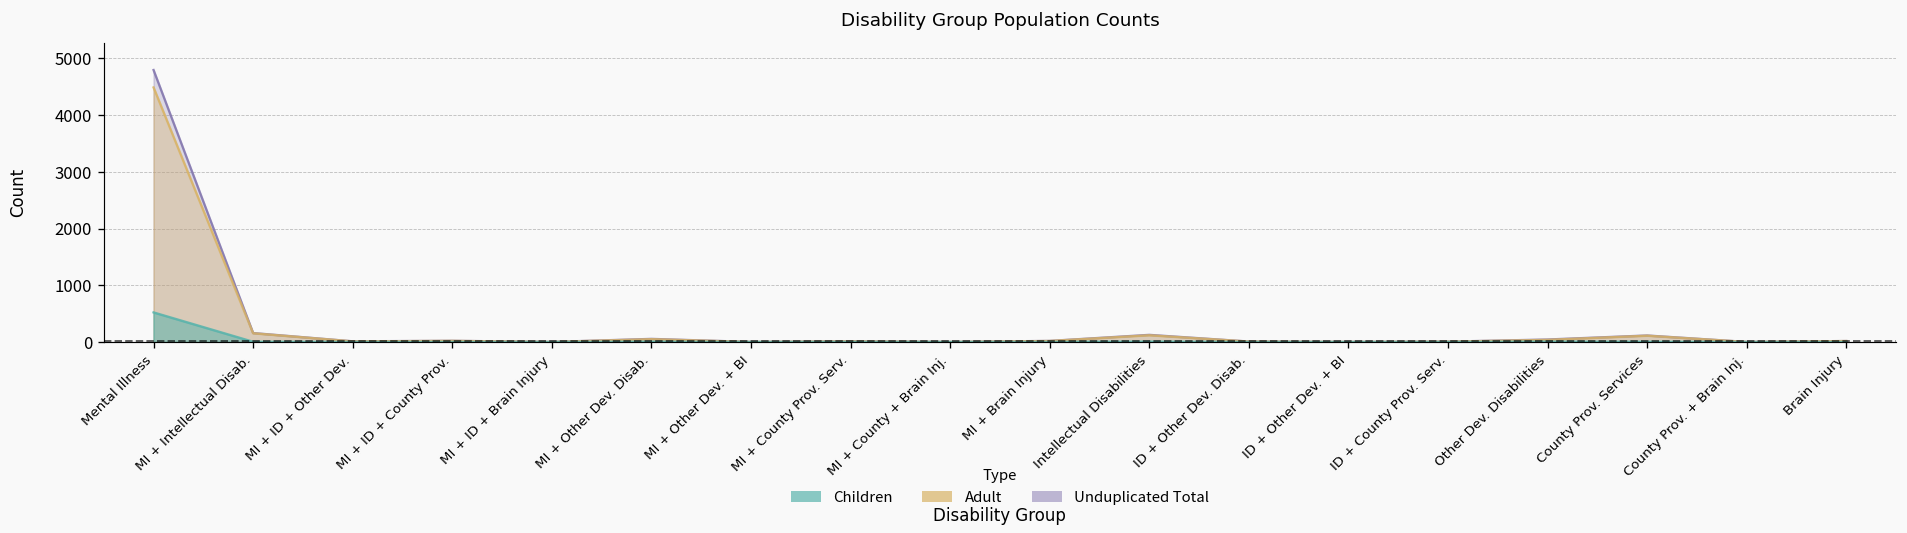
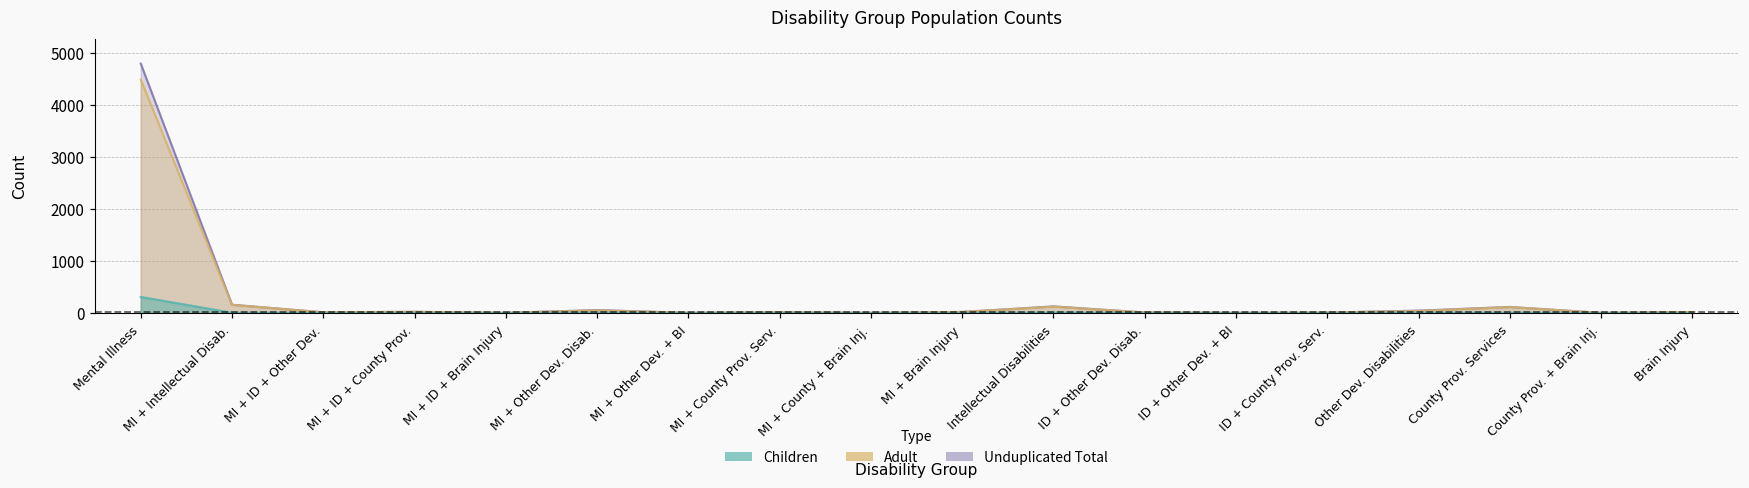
Children, Mental Illness: 500 -> 300
